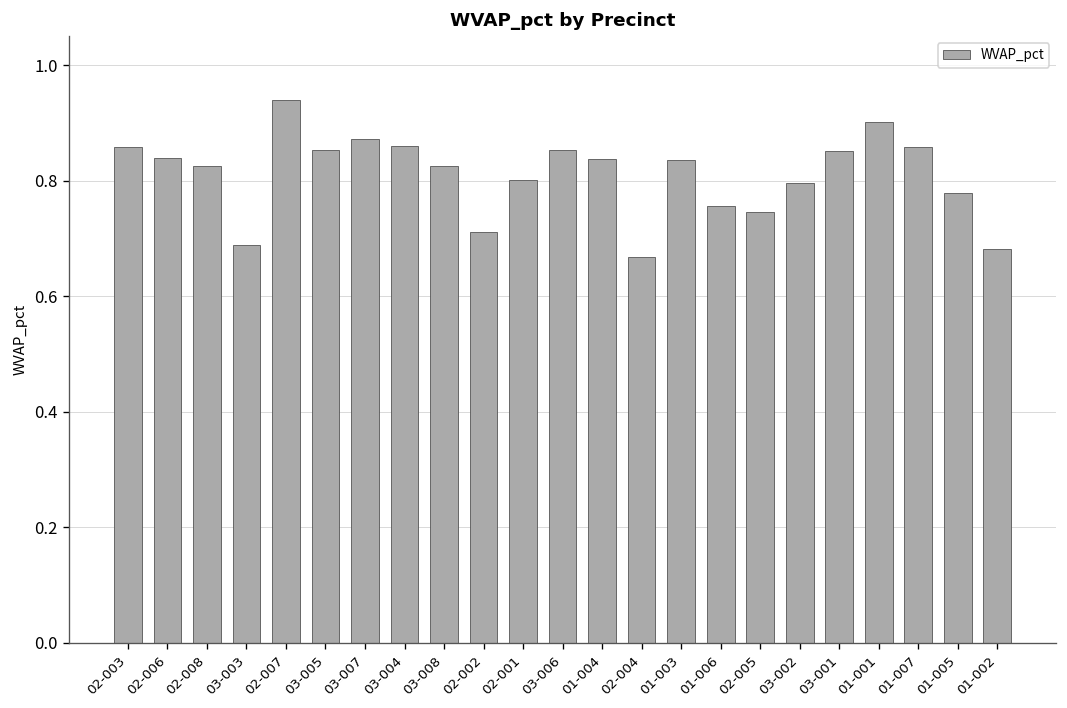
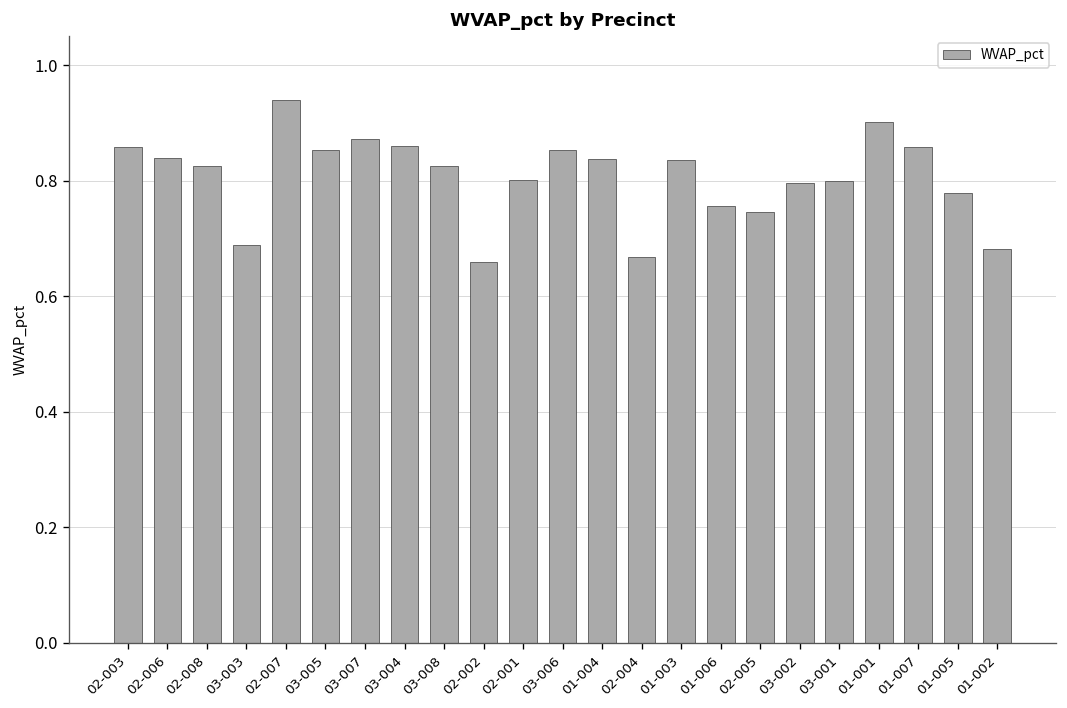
02-002: 0.71 -> 0.66
03-001: 0.85 -> 0.80
